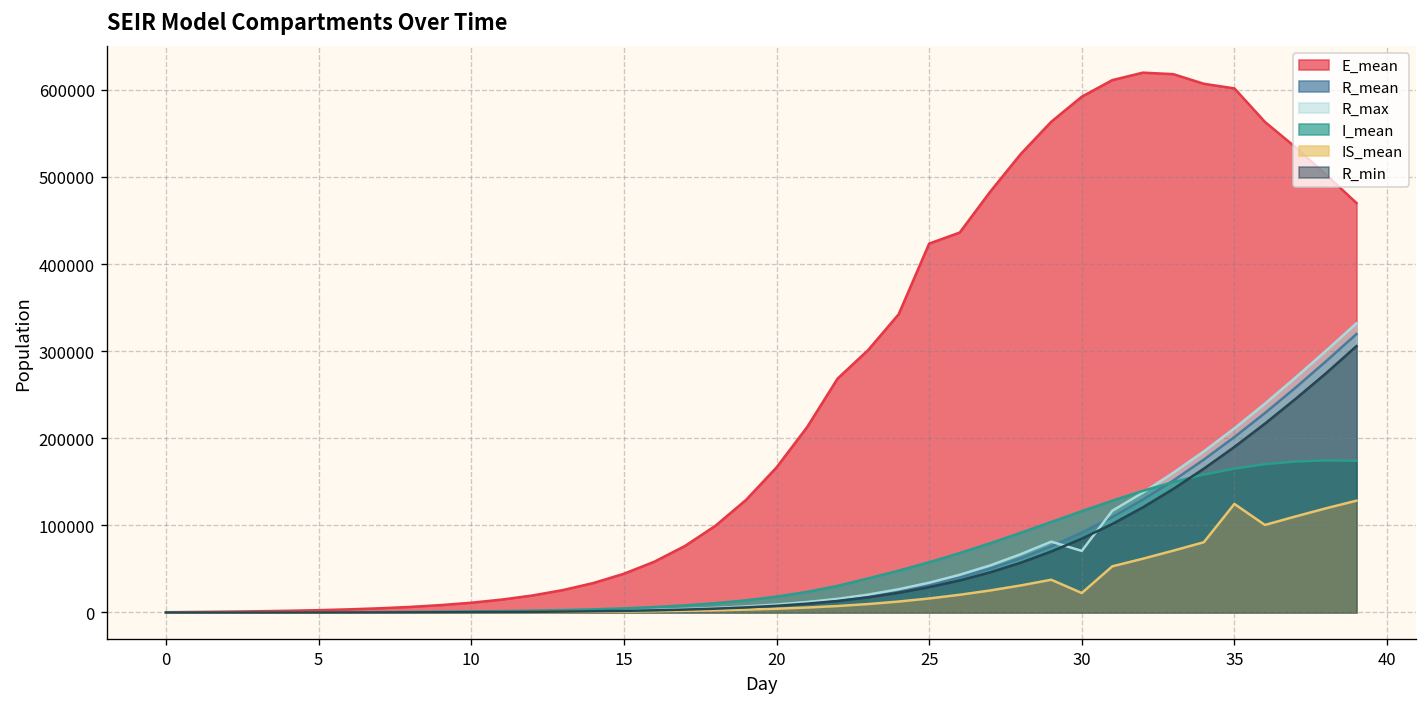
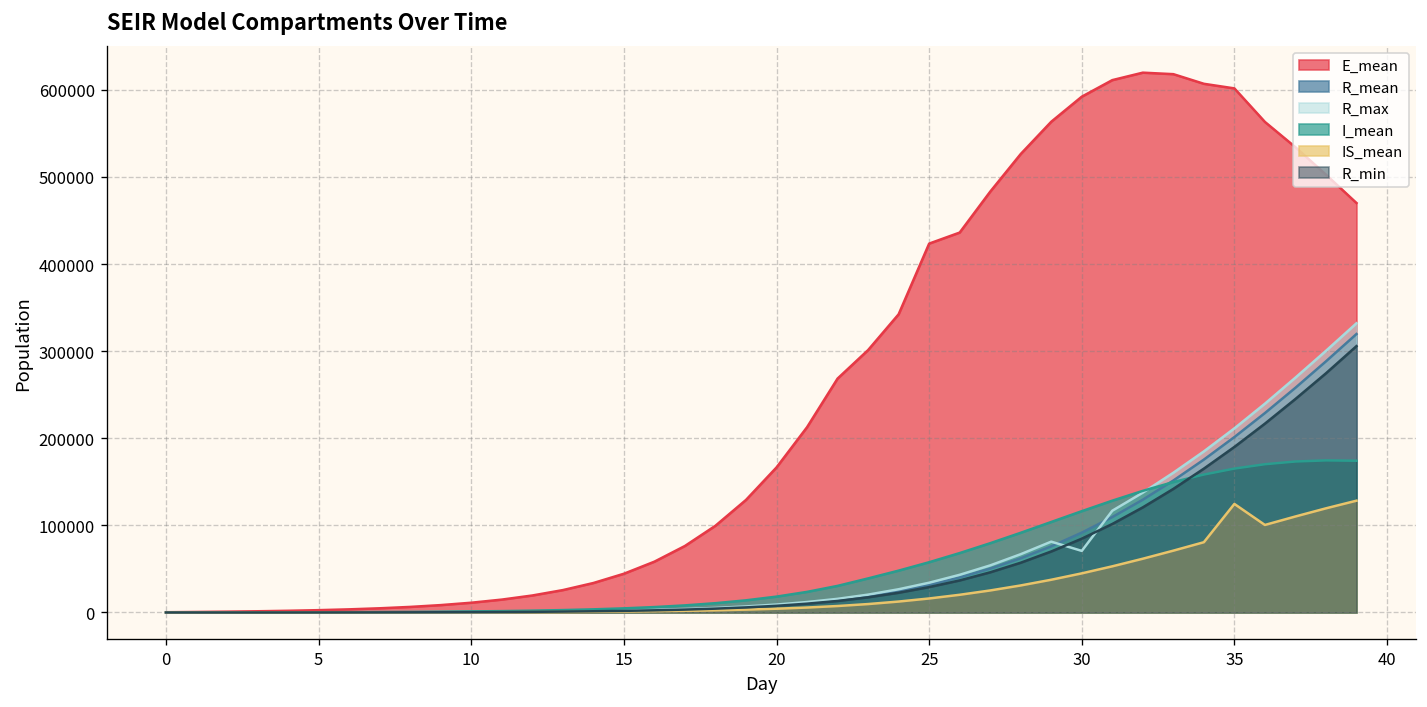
IS_mean, 30: 20000 -> 40000
